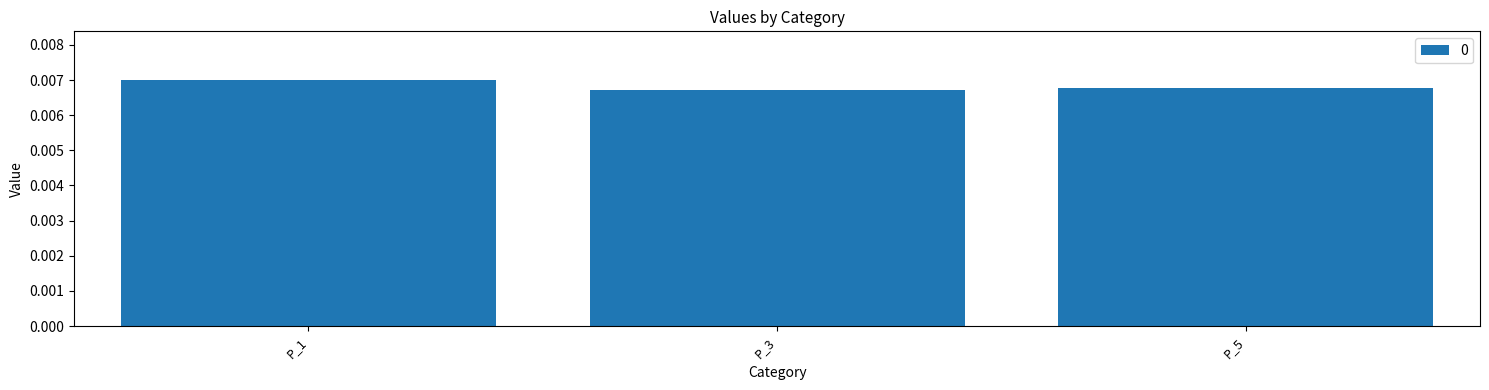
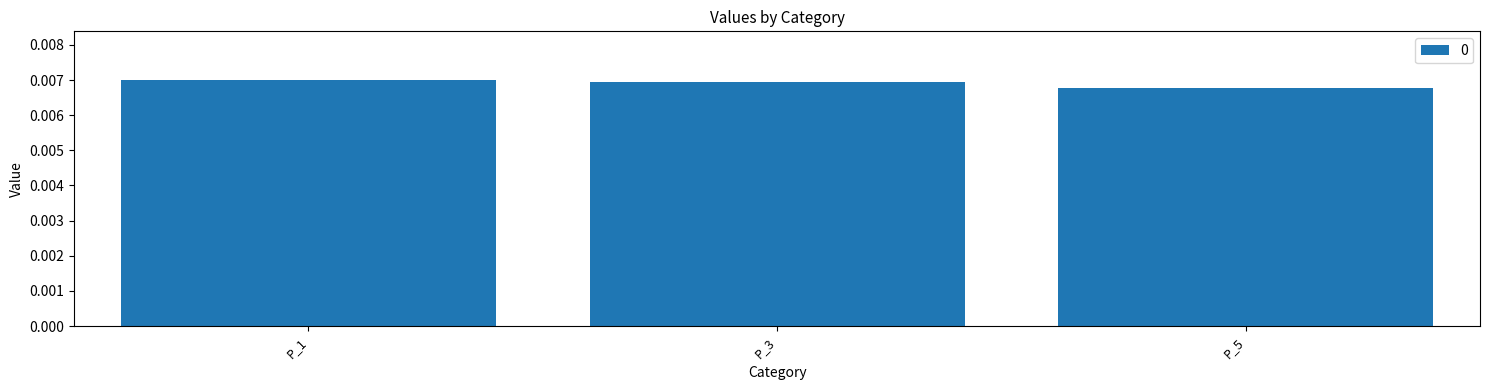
P_3: 0.0067 -> 0.0070
